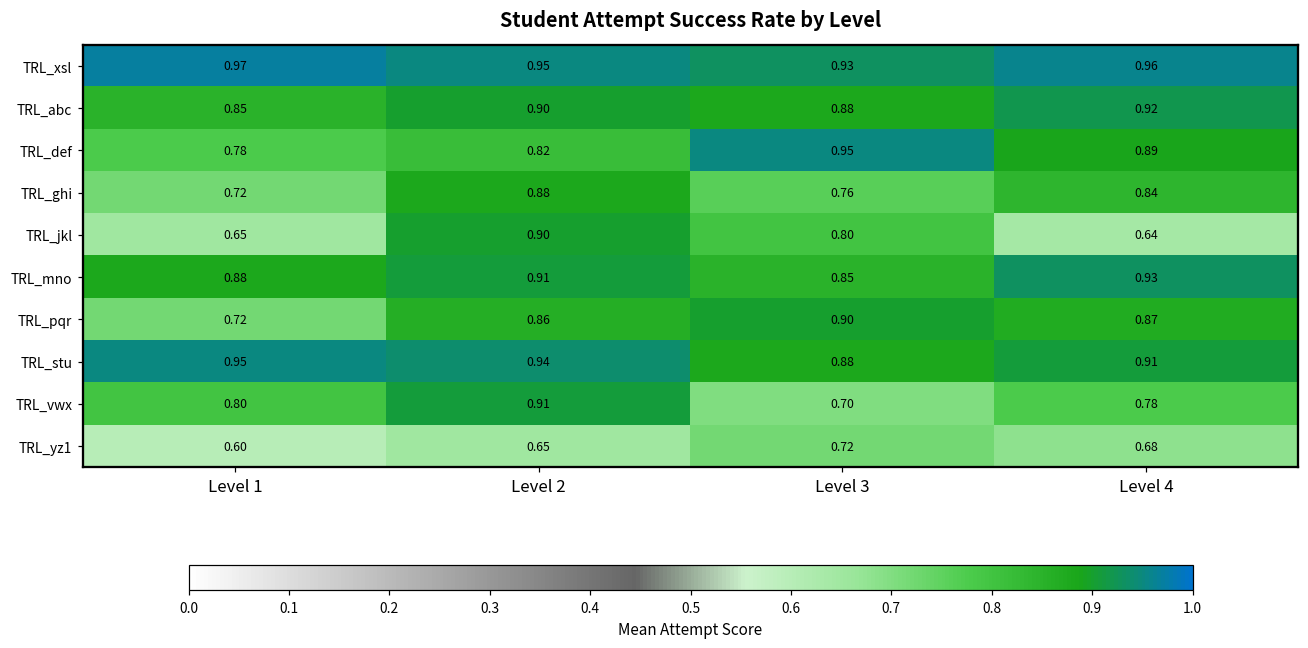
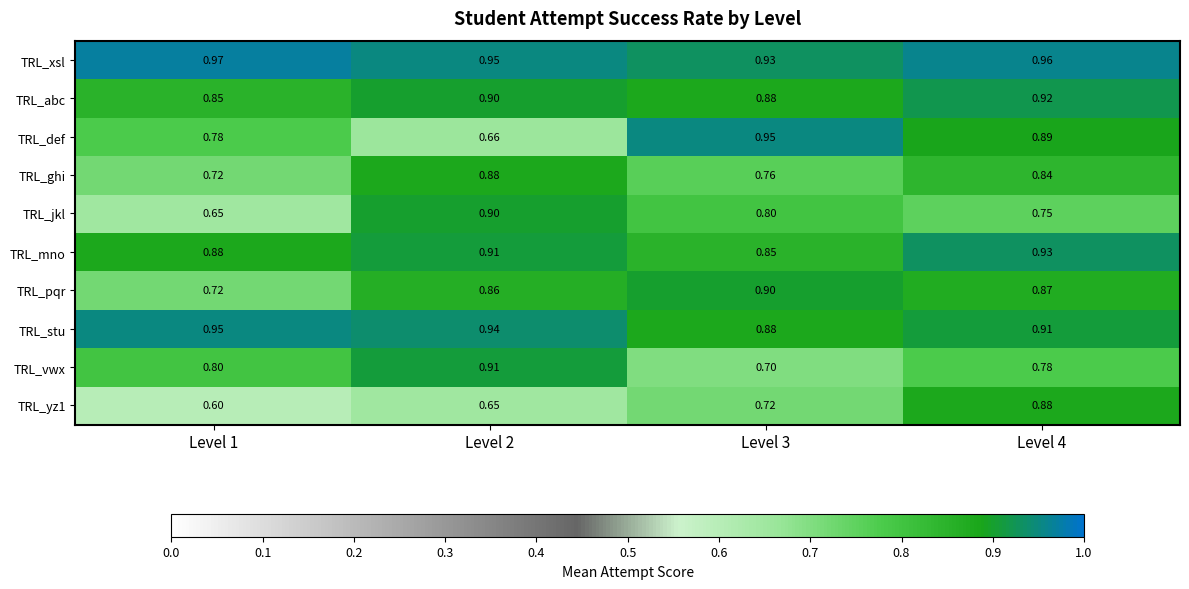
TRL_def, Level 2: 0.82 -> 0.66
TRL_jkl, Level 4: 0.64 -> 0.75
TRL_yz1, Level 4: 0.68 -> 0.88
